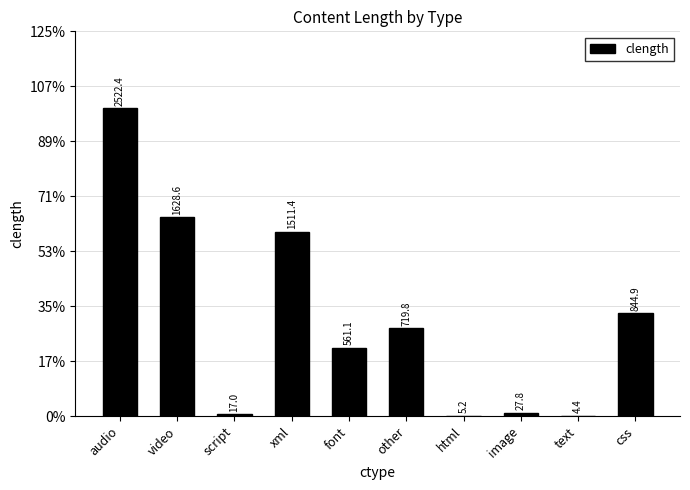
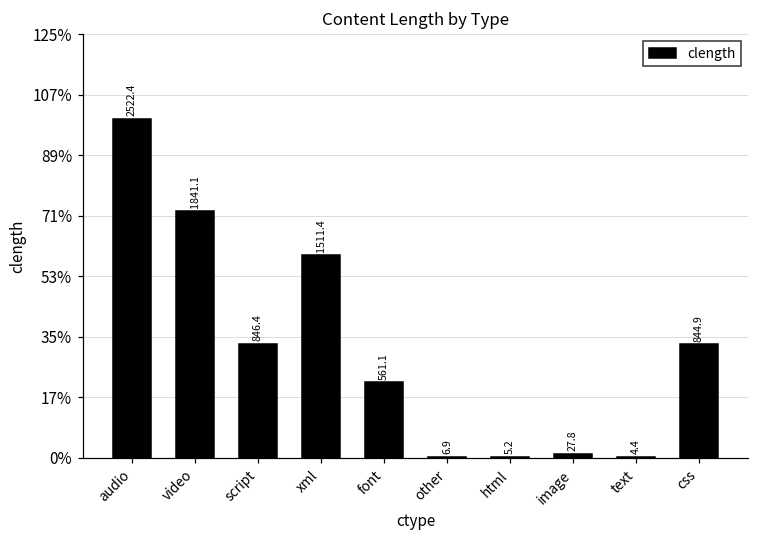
video: 1628.6 -> 1841.1
script: 17.0 -> 846.4
other: 719.8 -> 6.9
